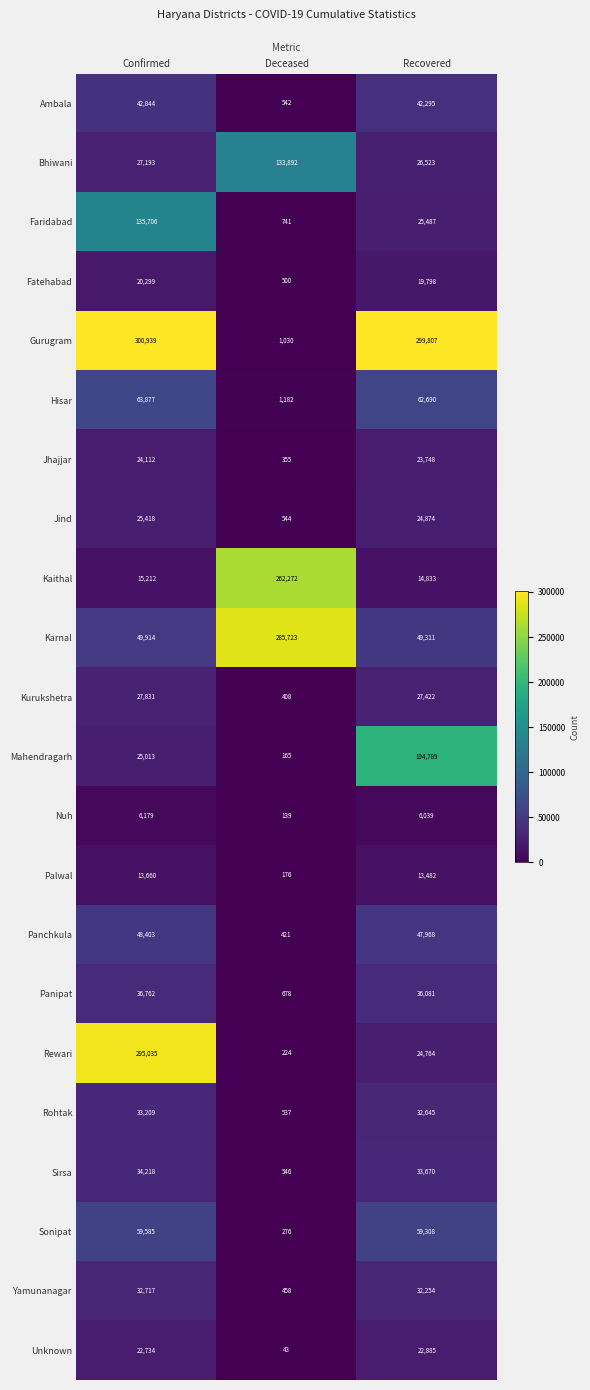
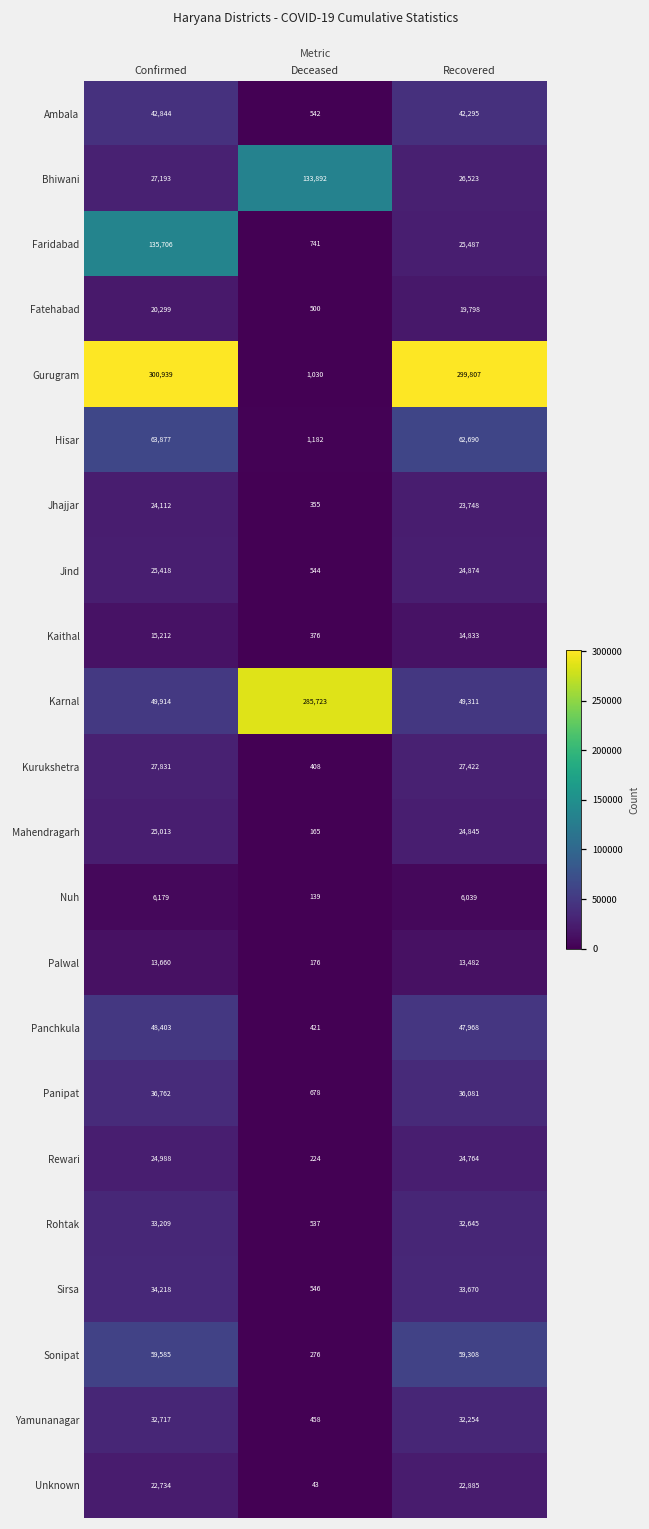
Kaithal, Deceased: 262,272 -> 376
Mahendragarh, Recovered: 194,789 -> 24,845
Rewari, Confirmed: 295,035 -> 24,988
